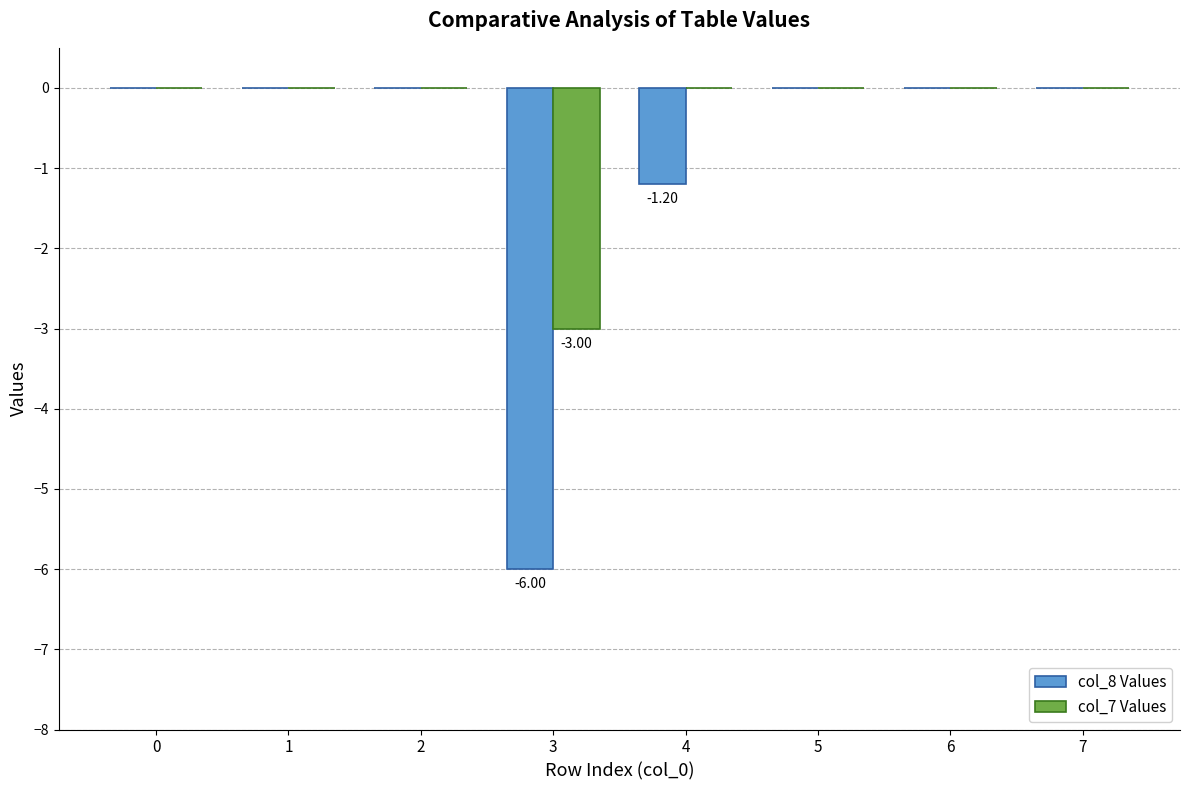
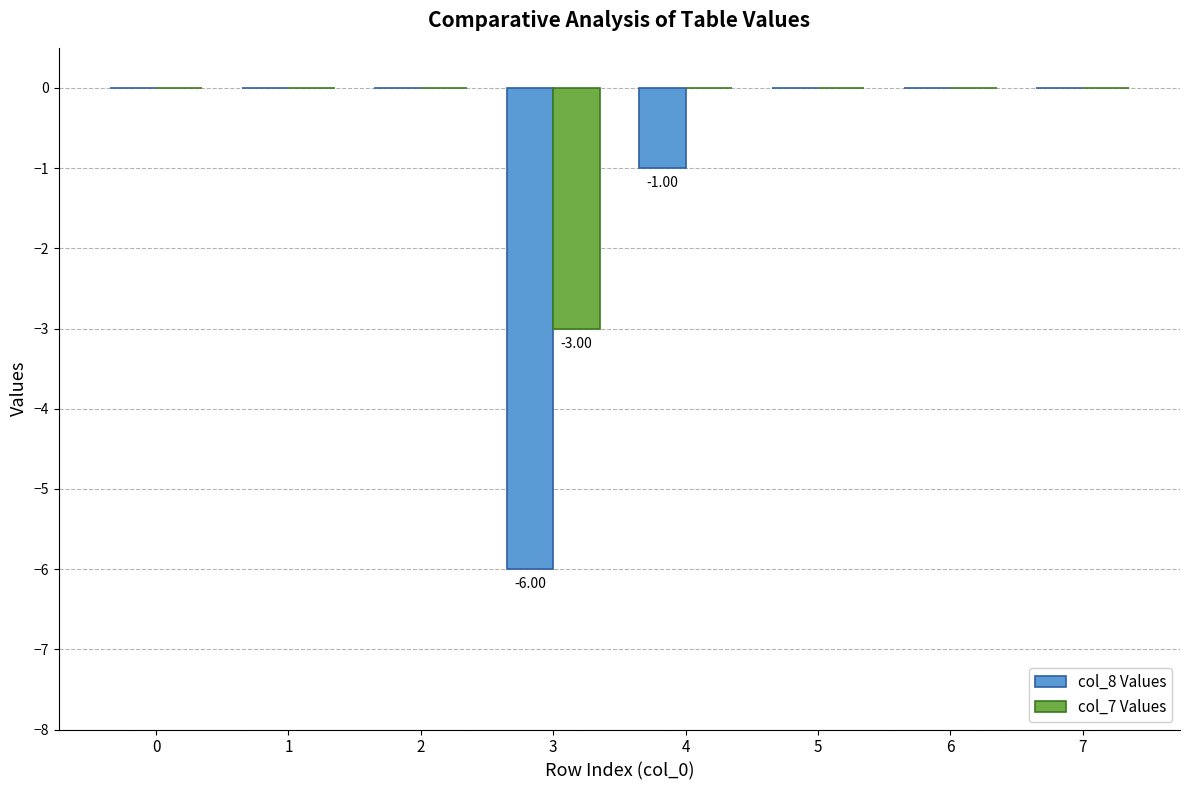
col_8 Values, 4: -1.20 -> -1.00
